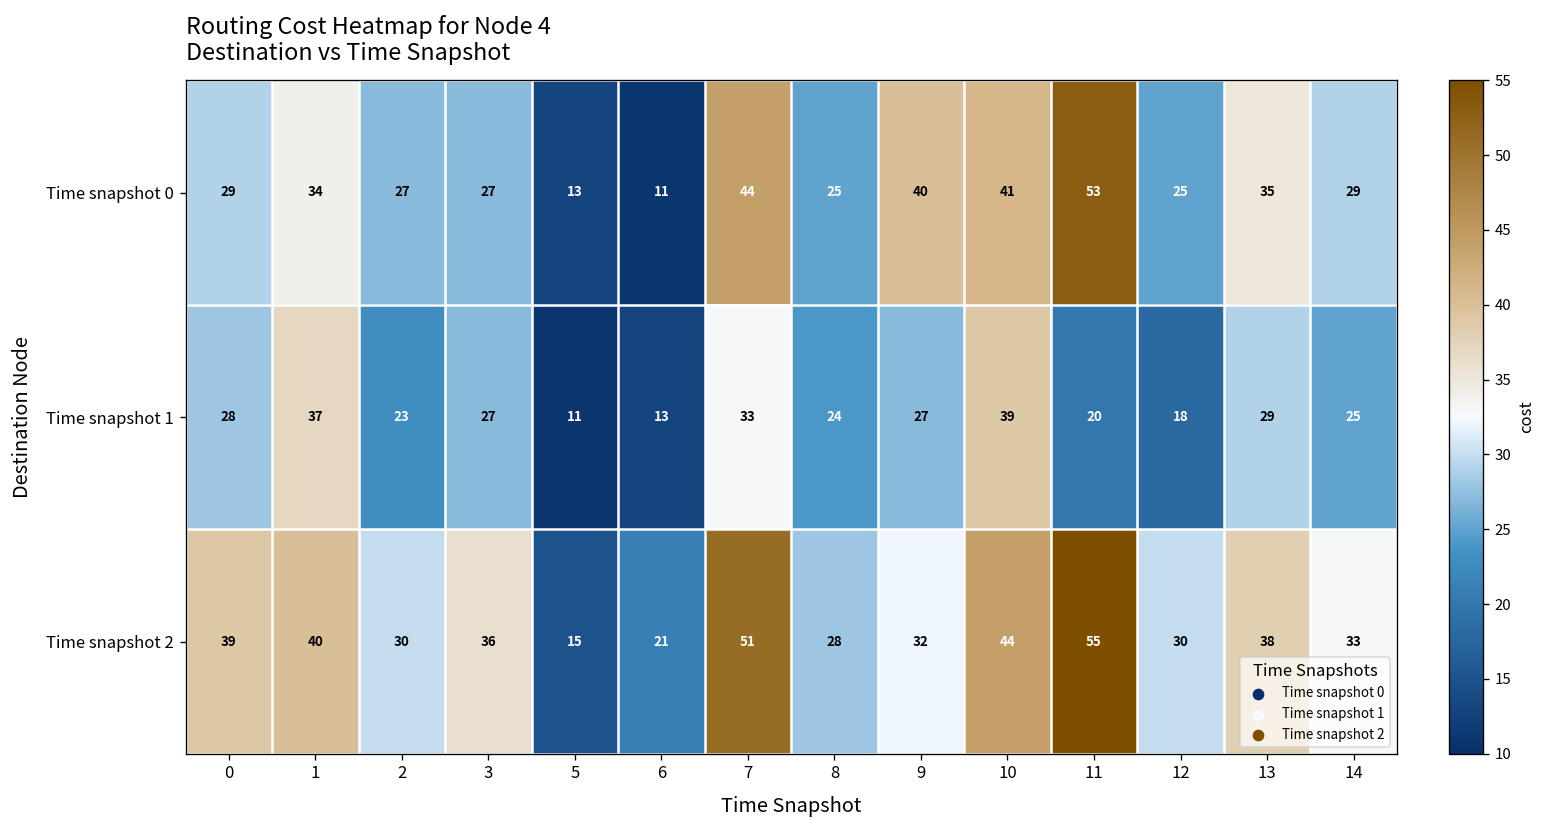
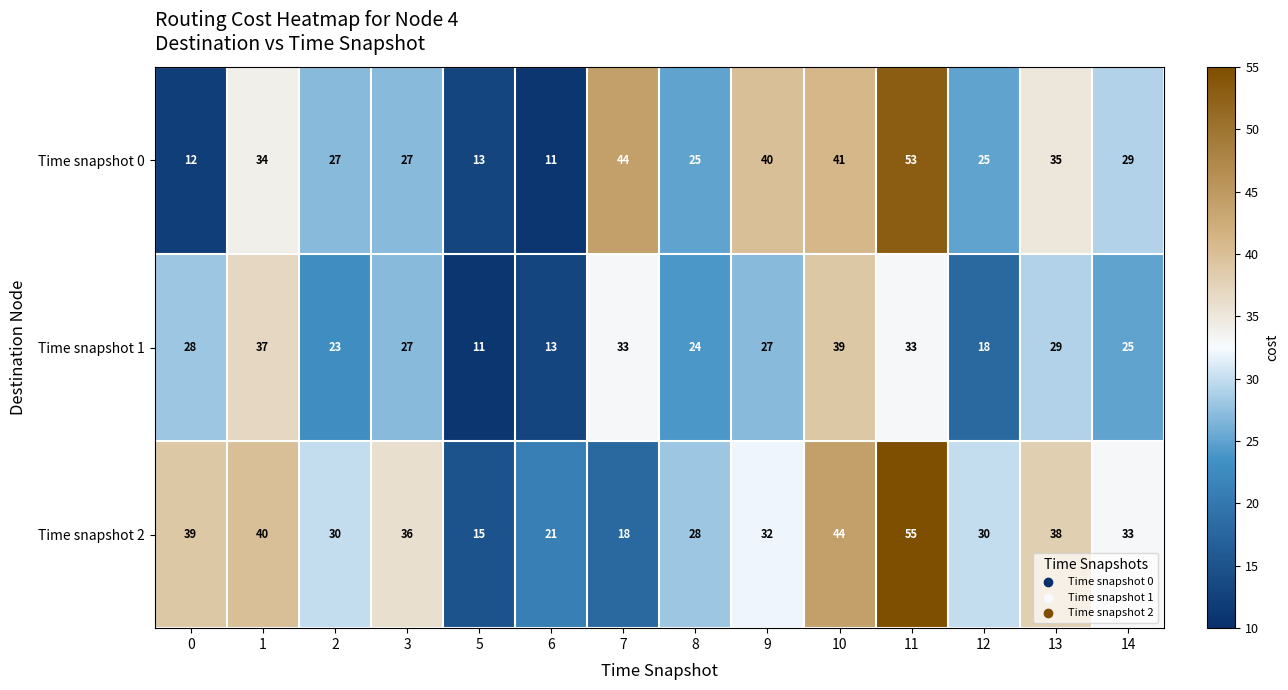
Time snapshot 0, 0: 29 -> 12
Time snapshot 1, 11: 20 -> 33
Time snapshot 2, 7: 51 -> 18
